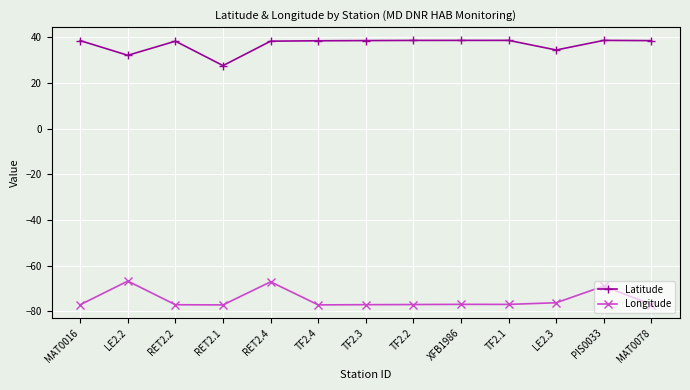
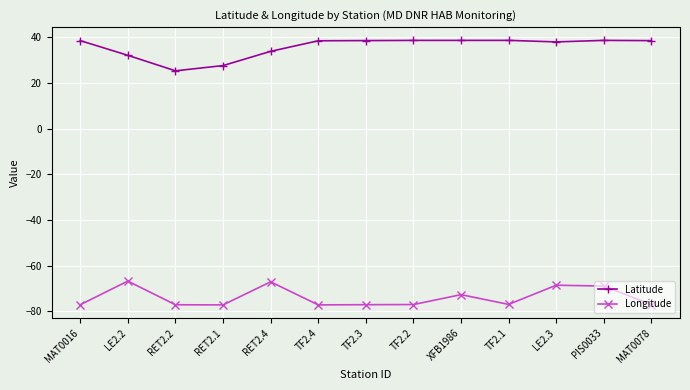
Latitude, RET2.2: 38 -> 25
Latitude, RET2.4: 38 -> 34
Longitude, XFB1986: -77 -> -73
Latitude, LE2.3: 34 -> 38
Longitude, LE2.3: -76 -> -69
